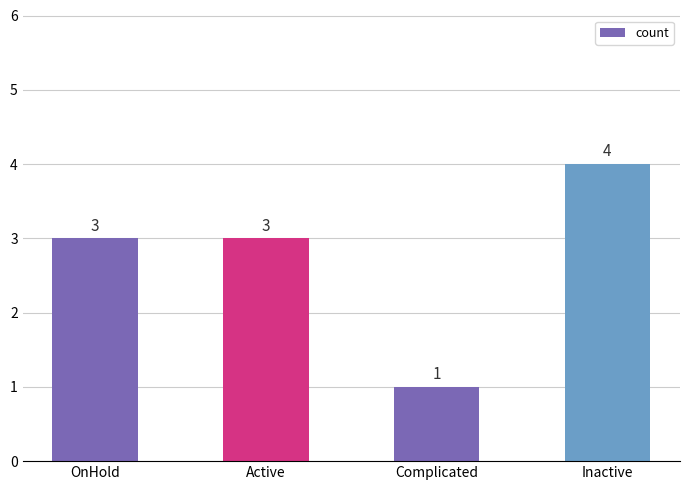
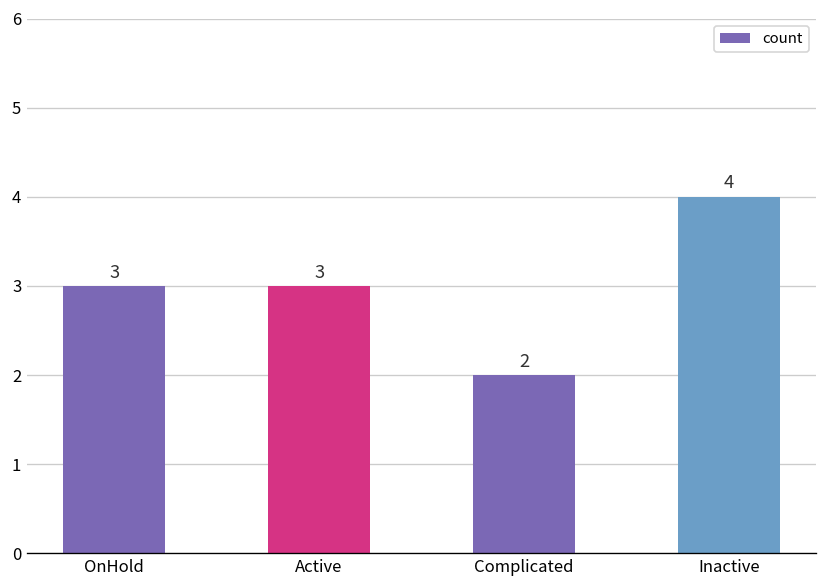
Complicated: 1 -> 2
